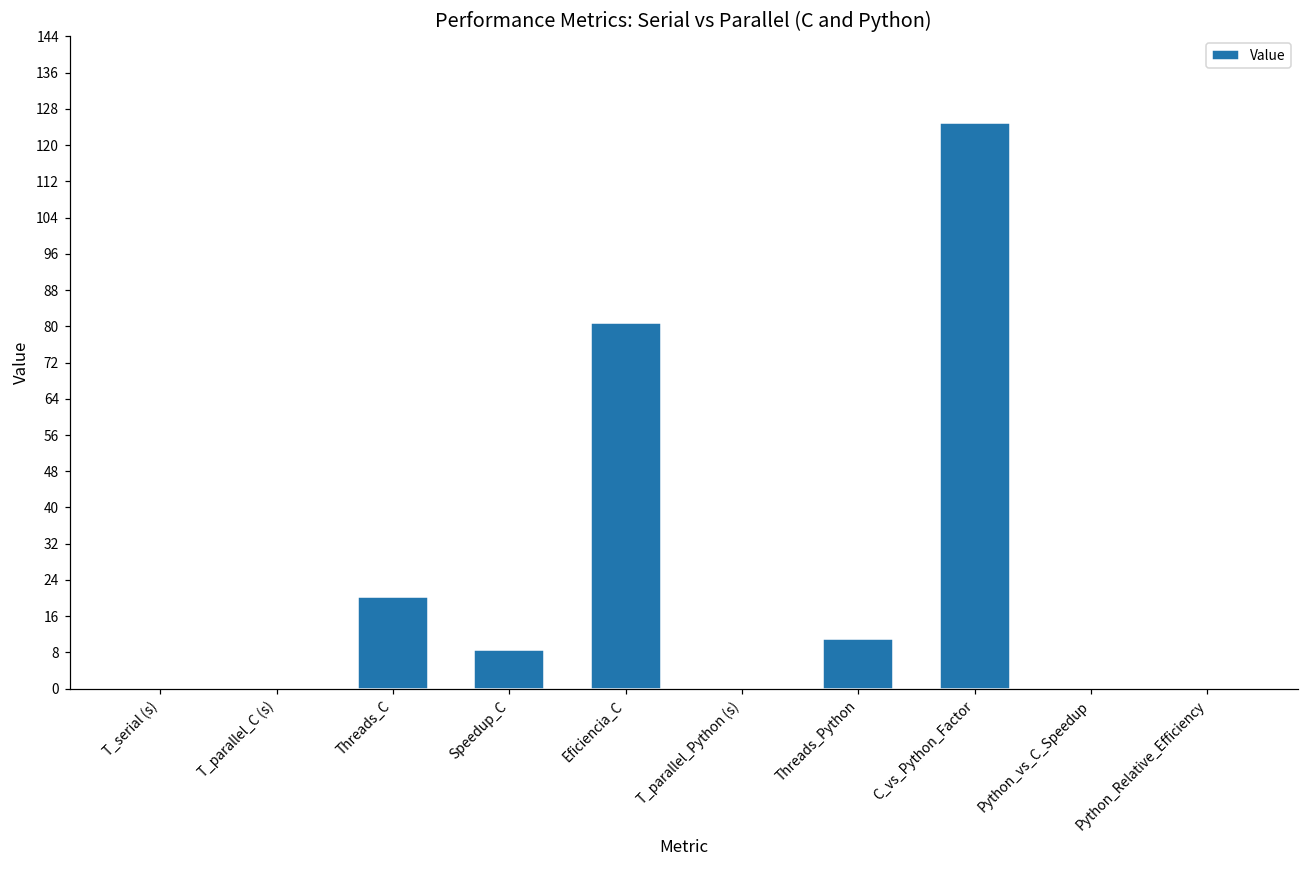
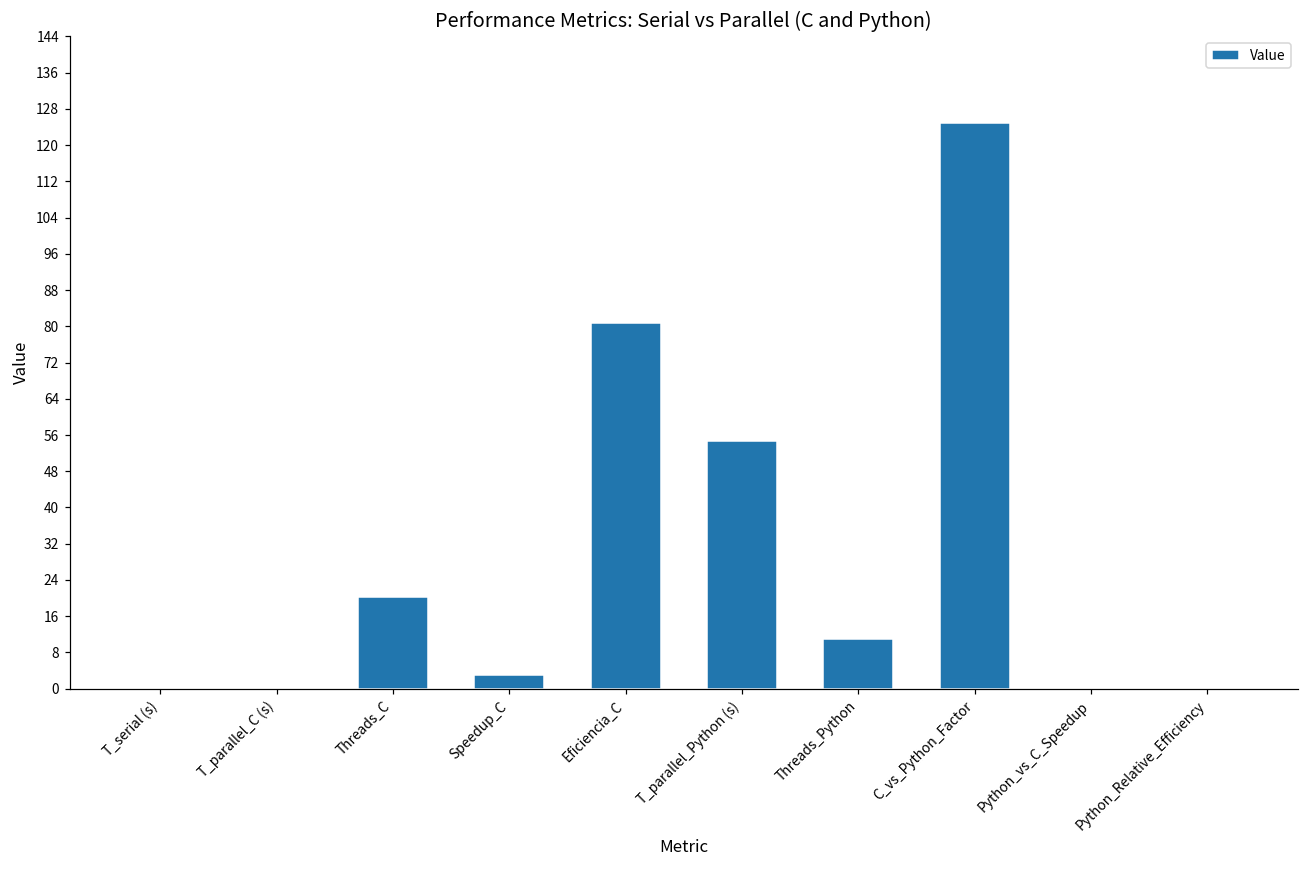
Speedup_C: 8 -> 3
T_parallel_Python (s): 0 -> 55
